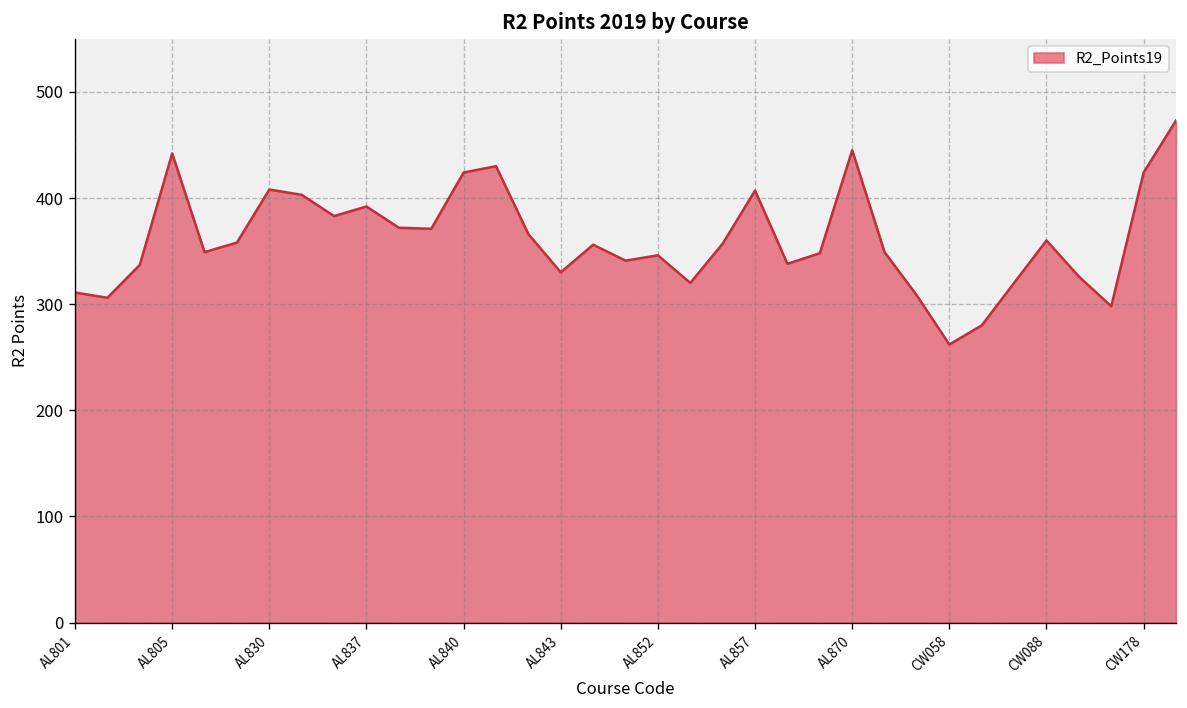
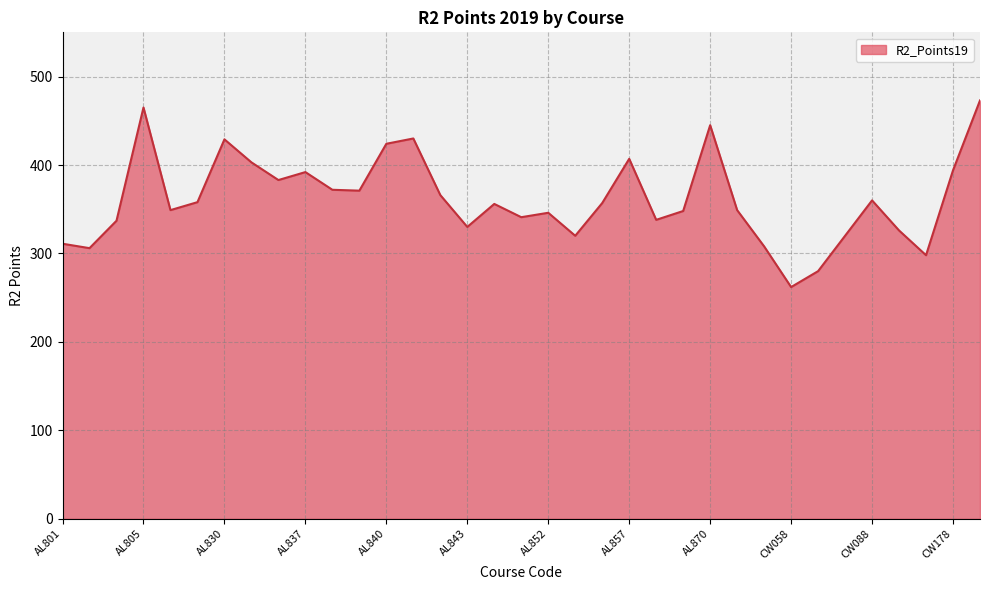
AL805: 440 -> 470
AL830: 410 -> 430
CW178: 420 -> 390
